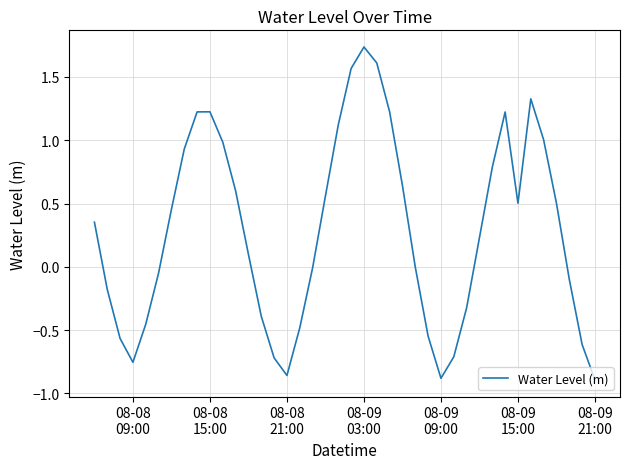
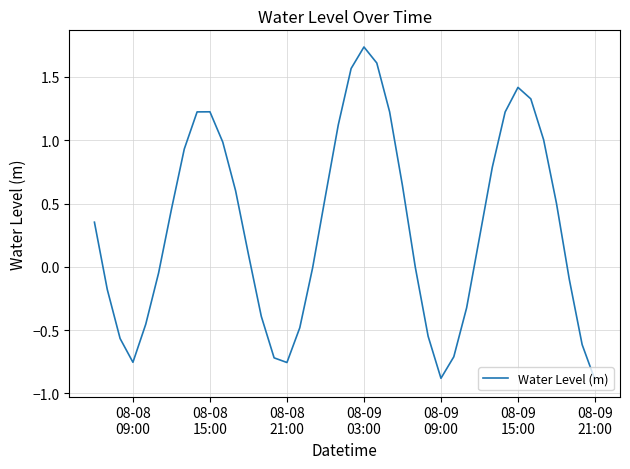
08-08 21:00: -0.86 -> -0.76
08-09 15:00: 0.50 -> 1.42
